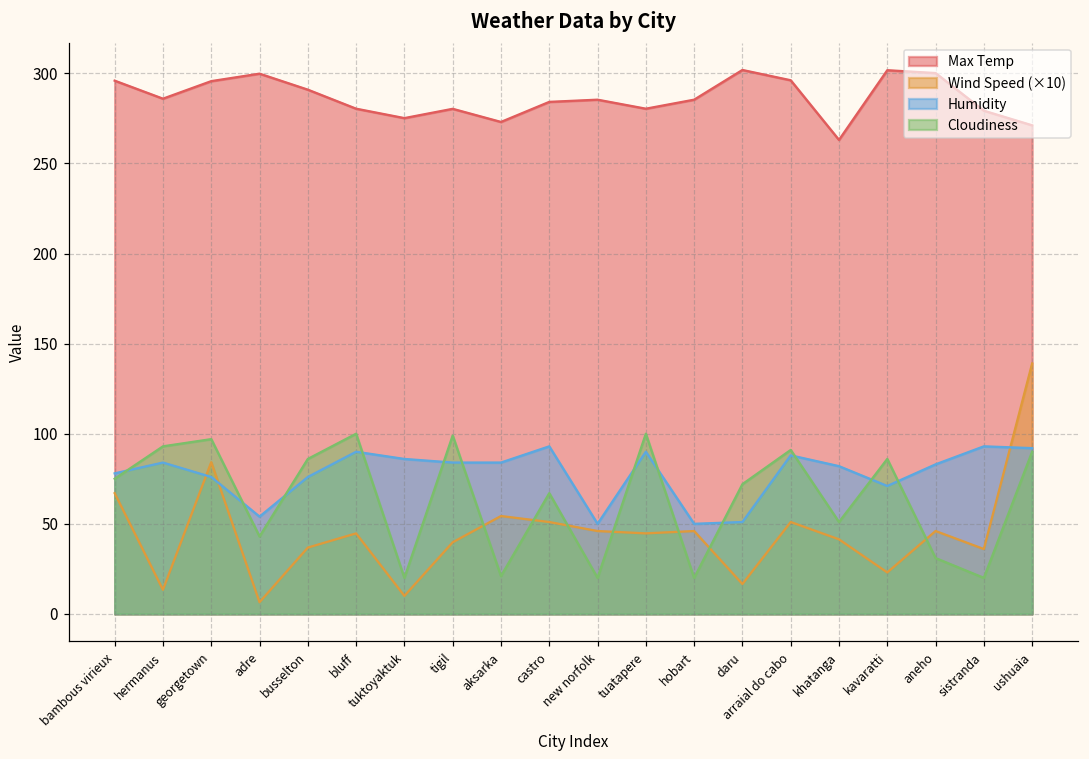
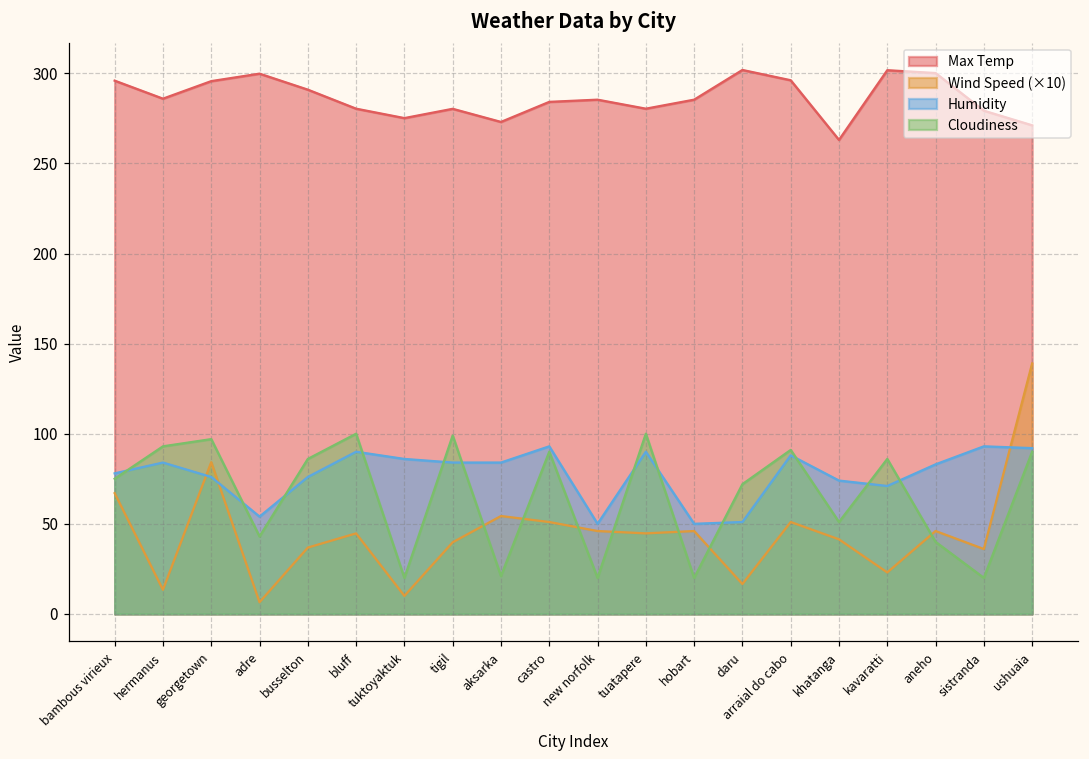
Cloudiness, castro: 67 -> 90
Humidity, khatanga: 82 -> 74
Cloudiness, aneho: 31 -> 40
